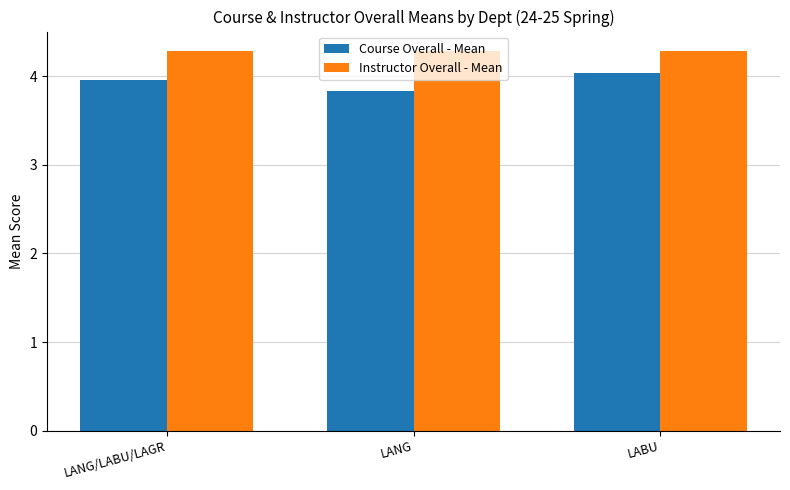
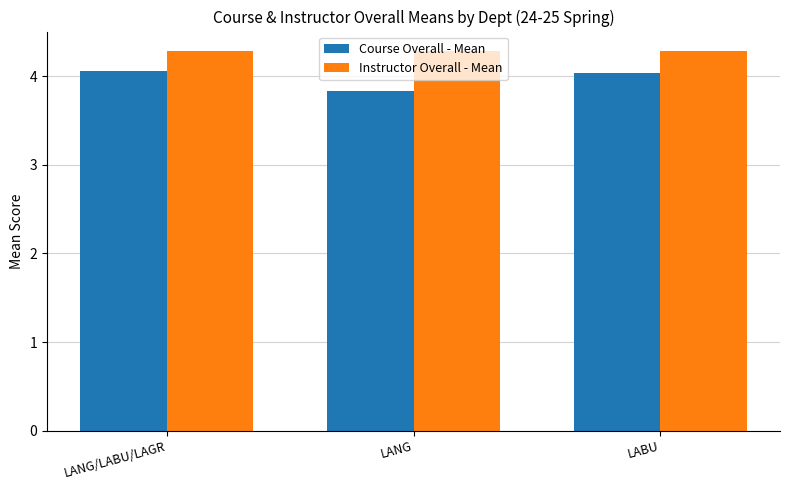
Course Overall - Mean, LANG/LABU/LAGR: 4.0 -> 4.1
